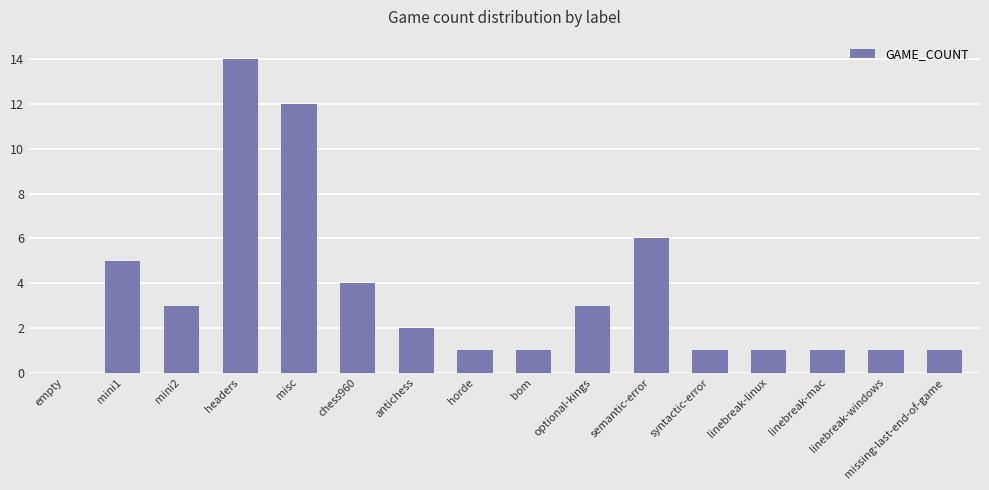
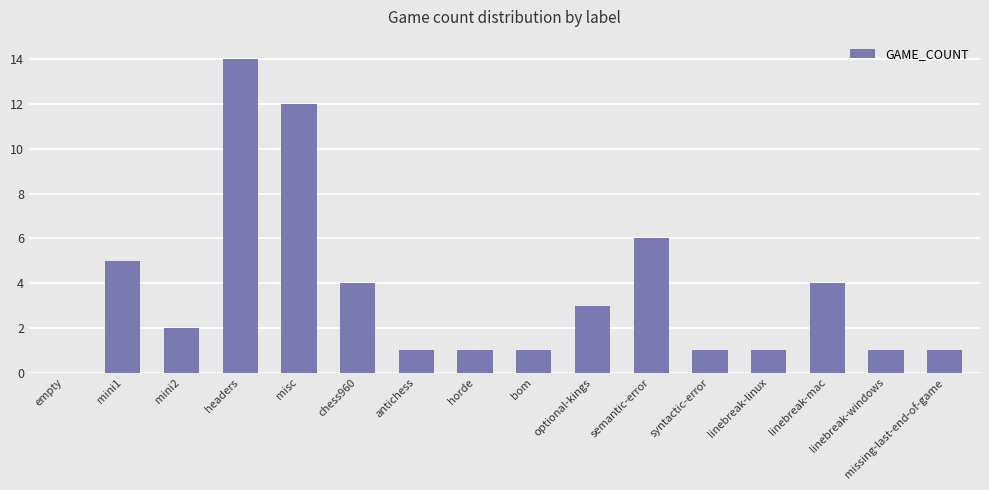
mini2: 3 -> 2
antichess: 2 -> 1
linebreak-mac: 1 -> 4
